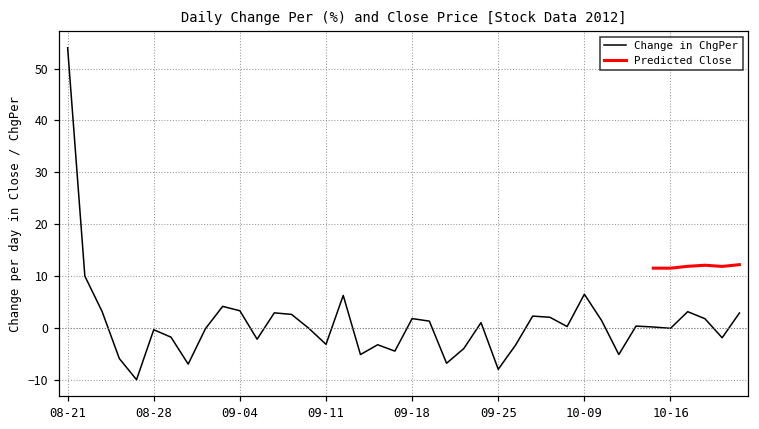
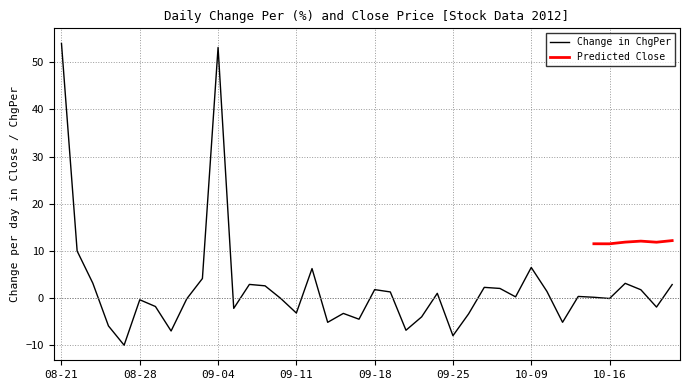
Change in ChgPer, 09-04: 3 -> 53
